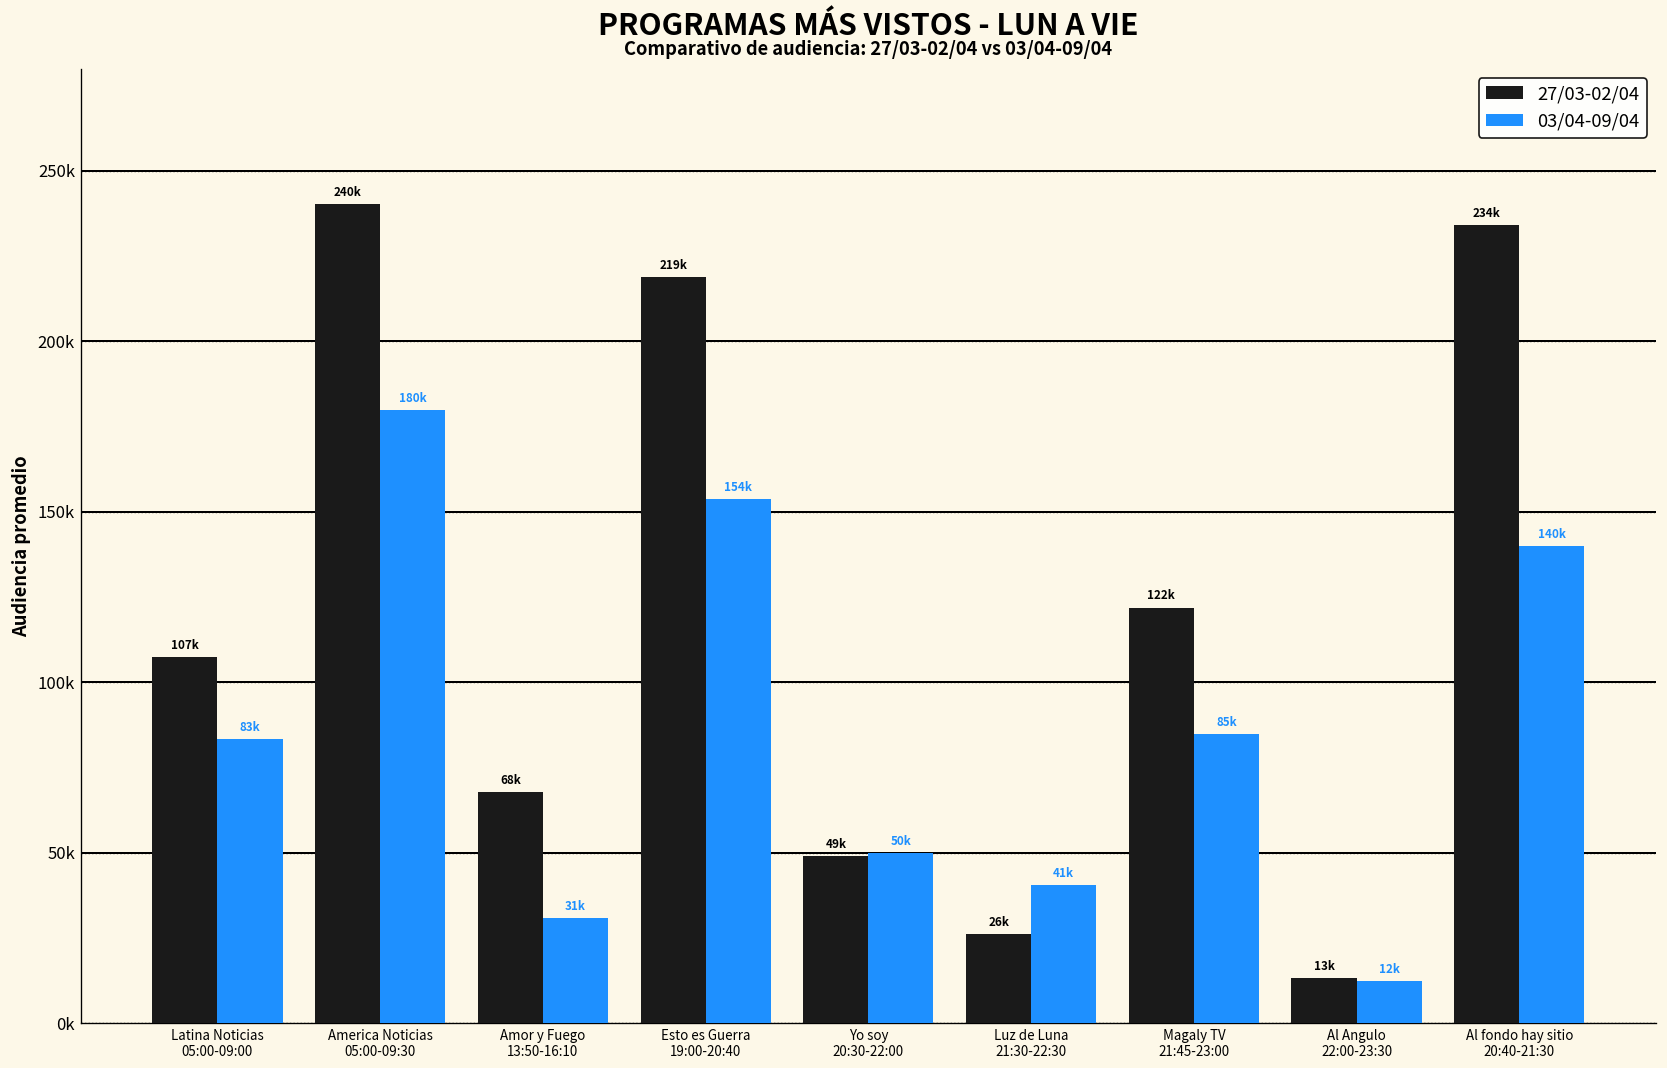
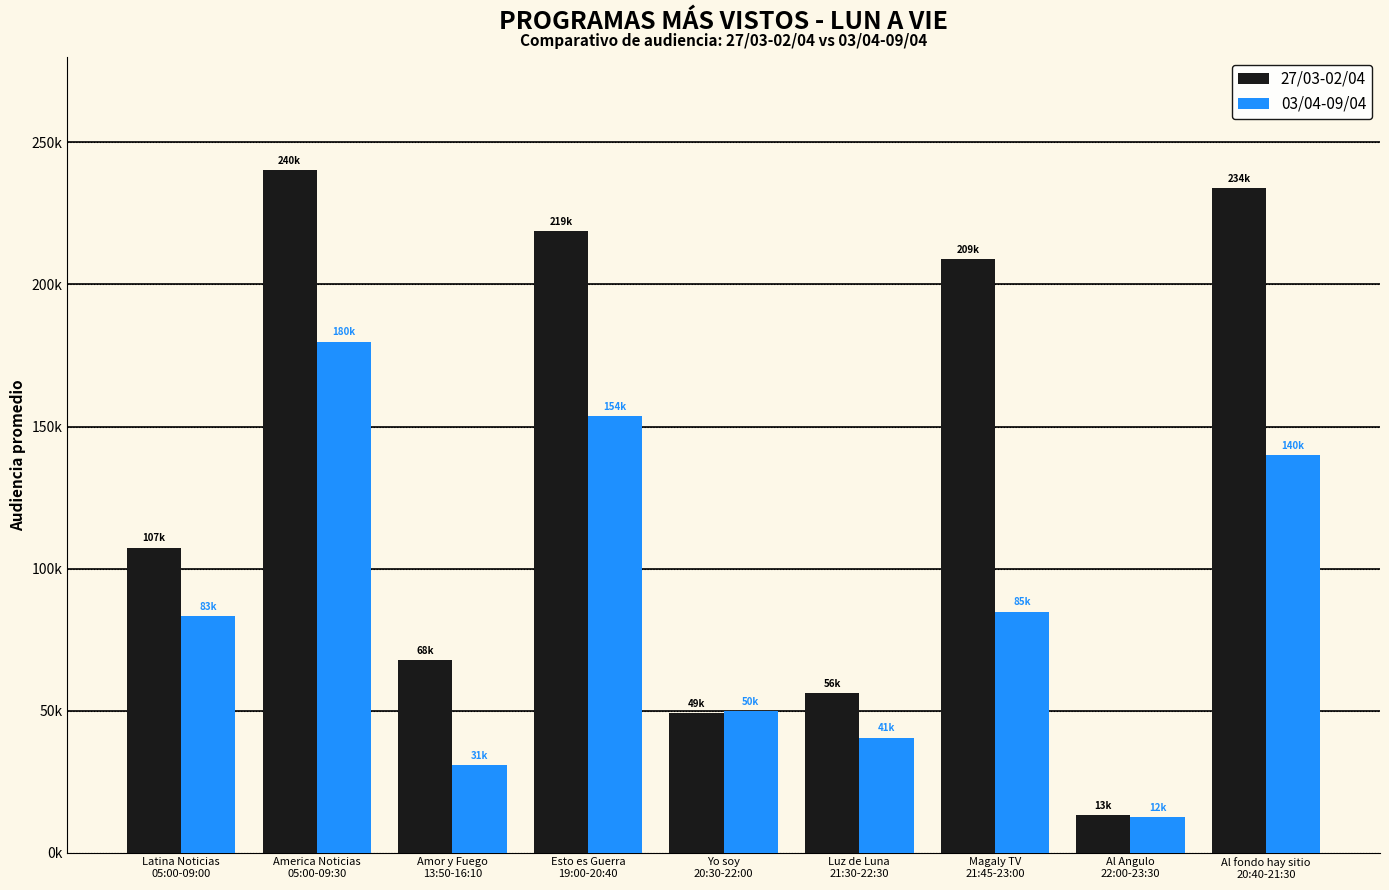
27/03-02/04, Luz de Luna 21:30-22:30: 26k -> 56k
27/03-02/04, Magaly TV 21:45-23:00: 122k -> 209k
